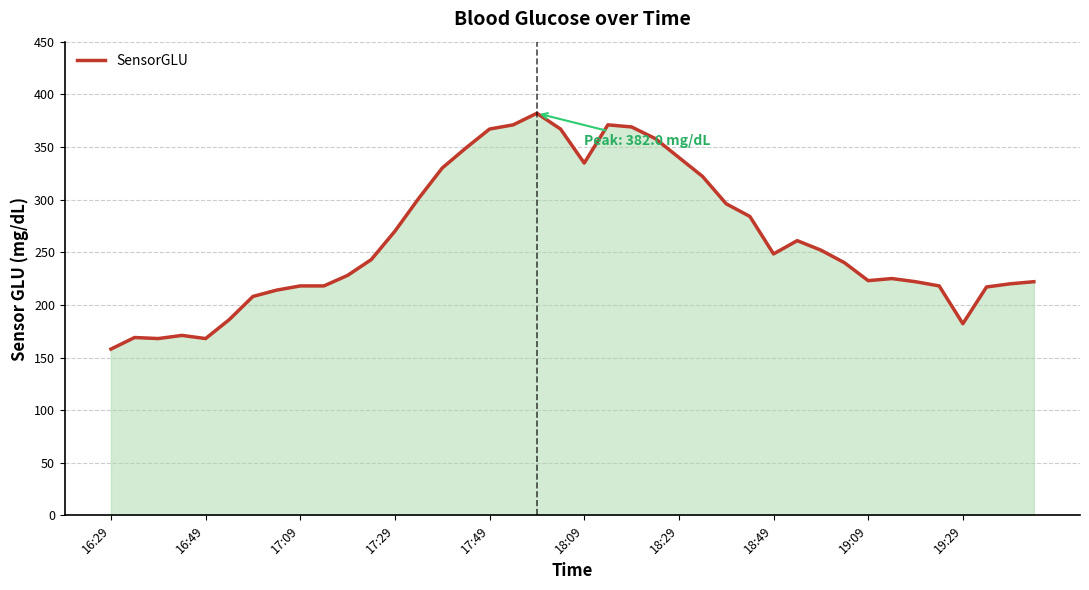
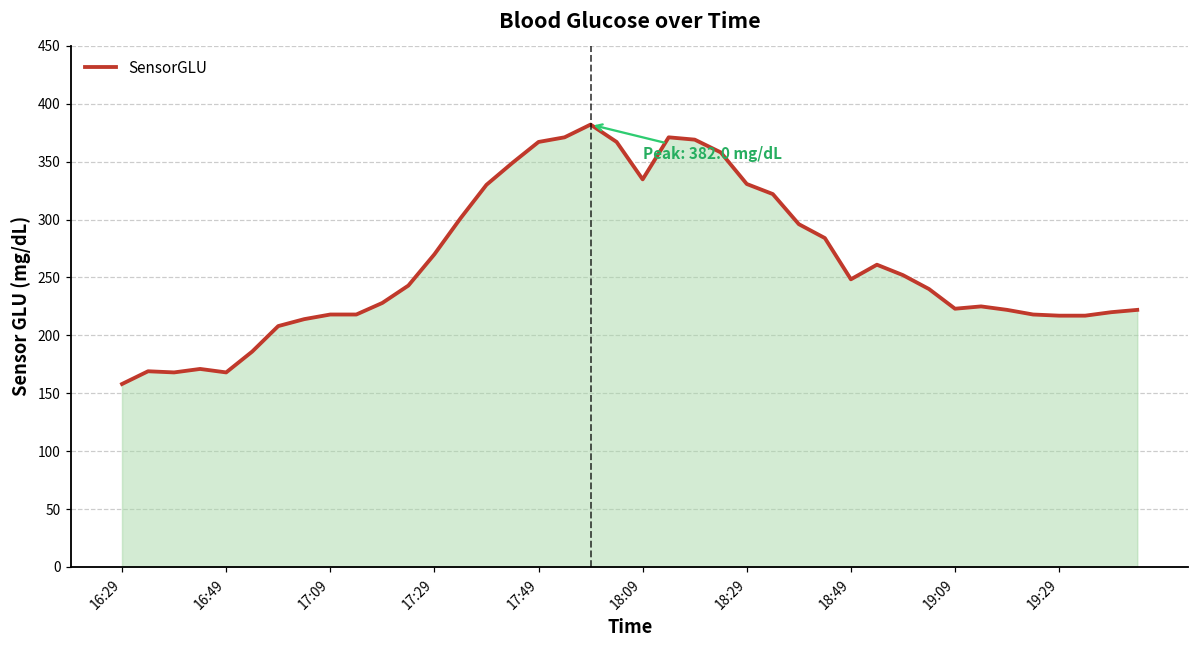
18:29: 340 -> 331
19:29: 182 -> 217
